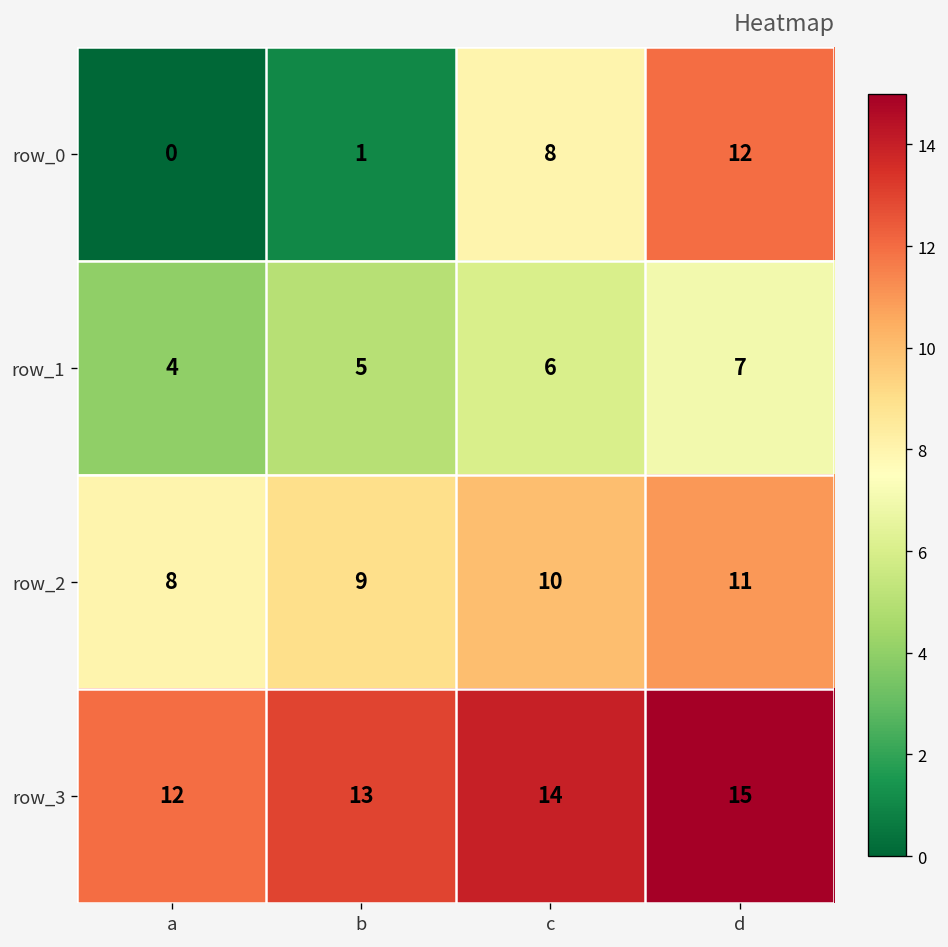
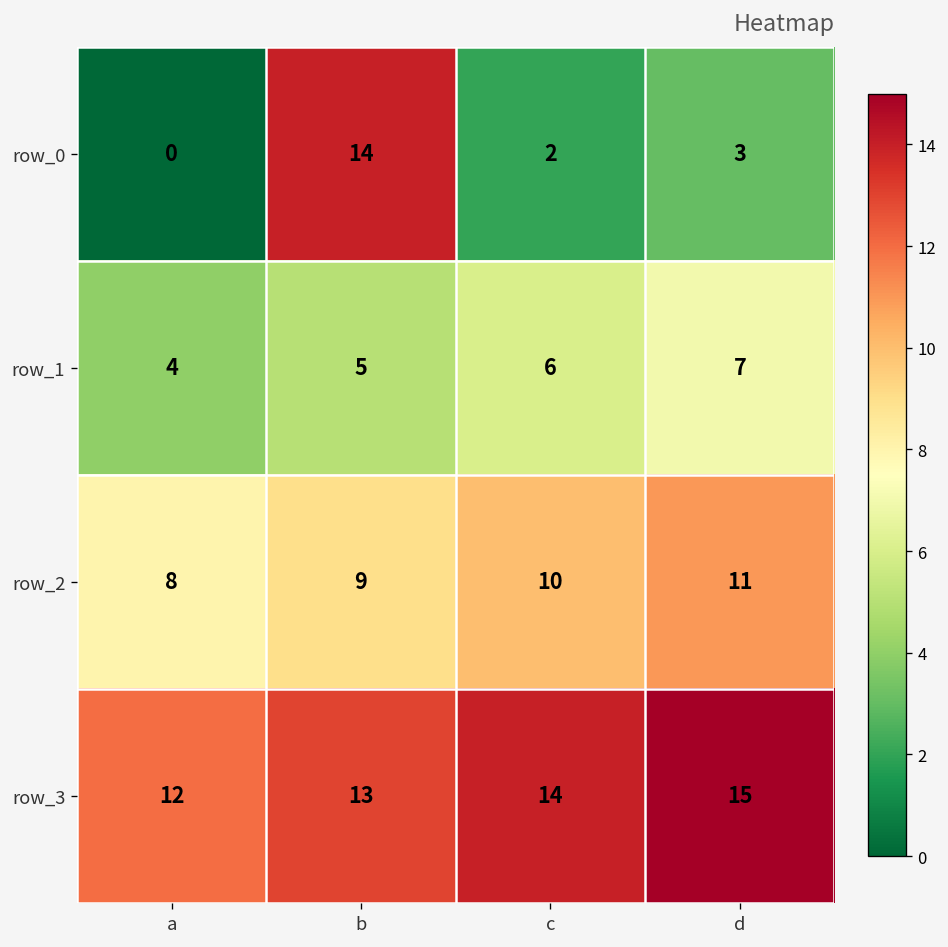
row_0, b: 1 -> 14
row_0, c: 8 -> 2
row_0, d: 12 -> 3
